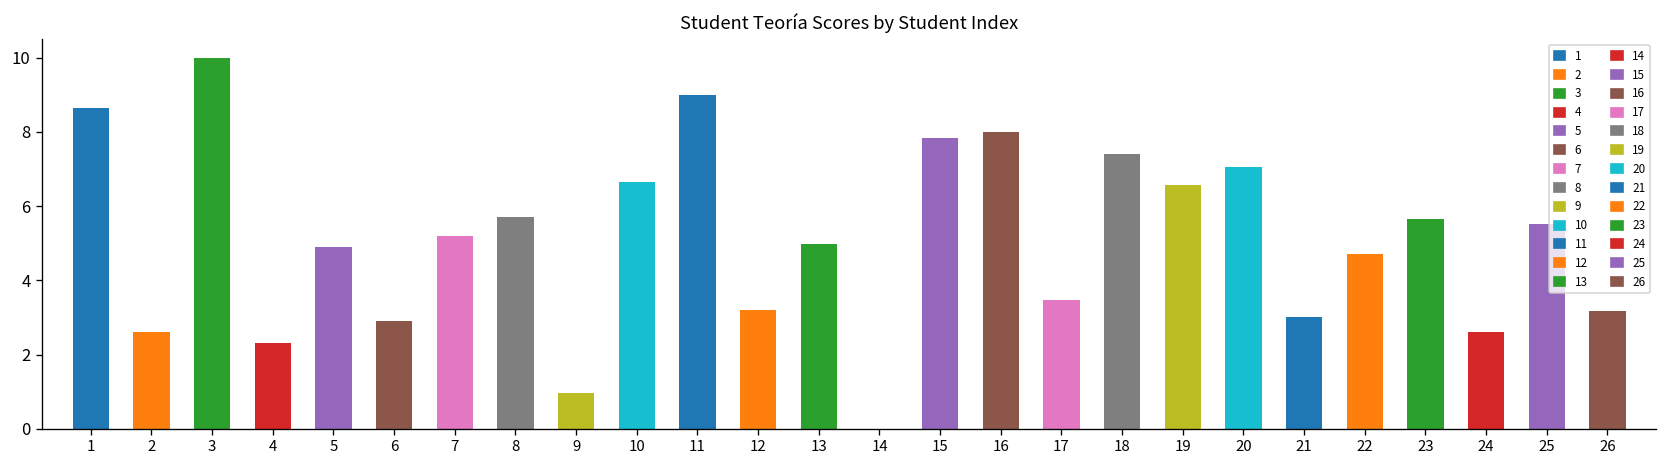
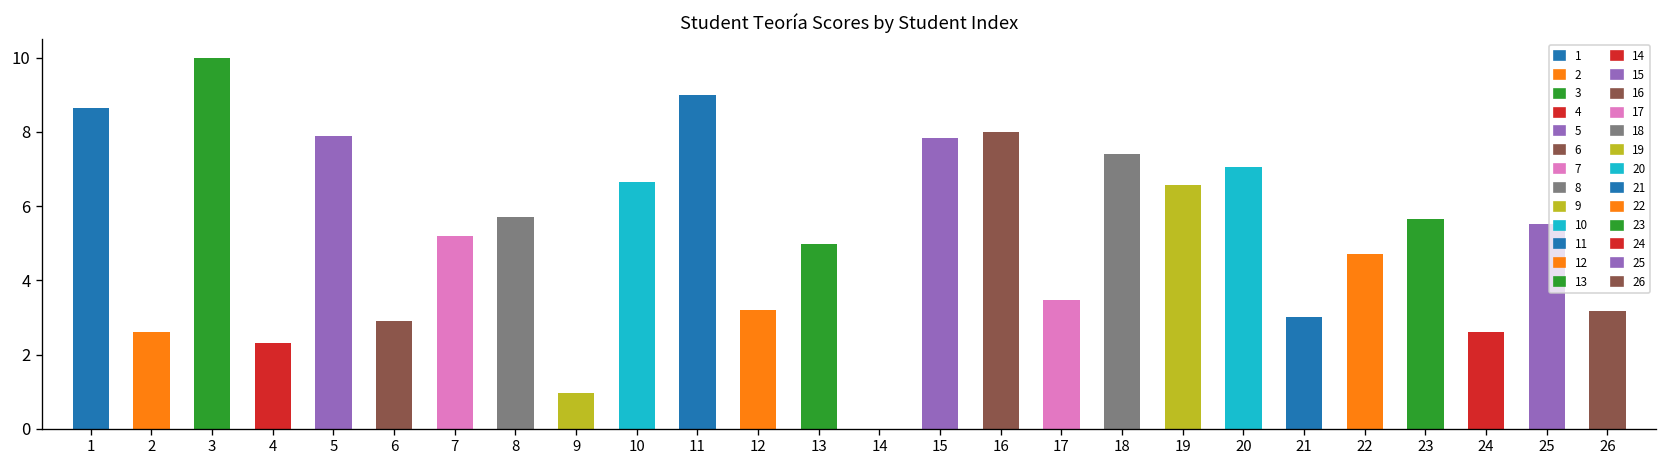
5: 4.9 -> 7.9
